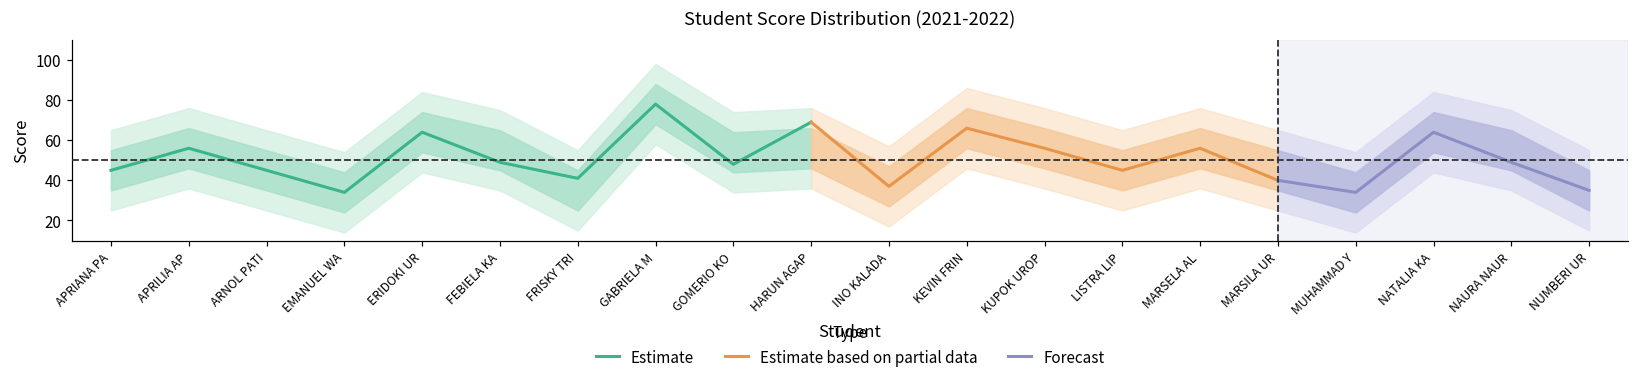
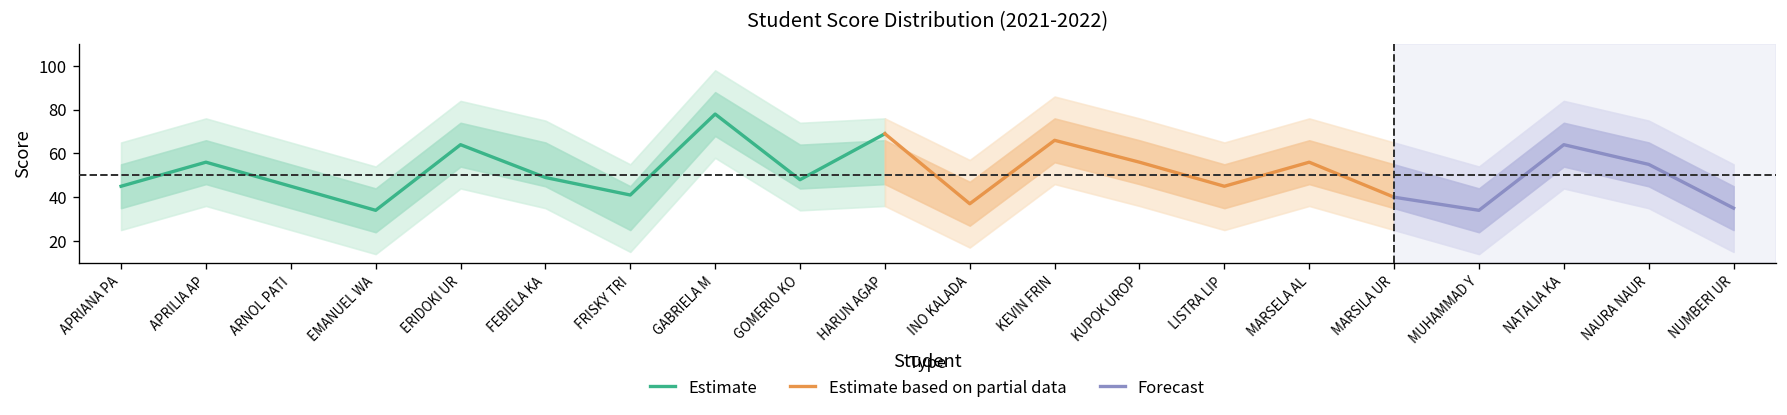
Forecast, NAURA NAUR: 49 -> 55
